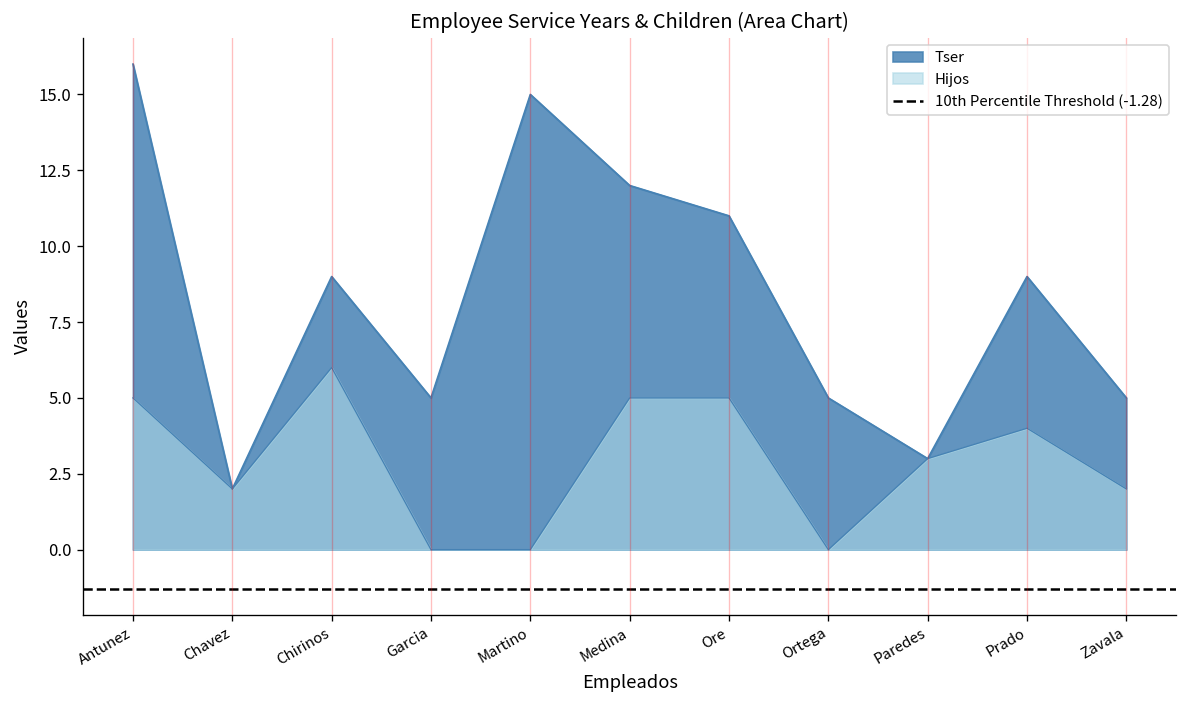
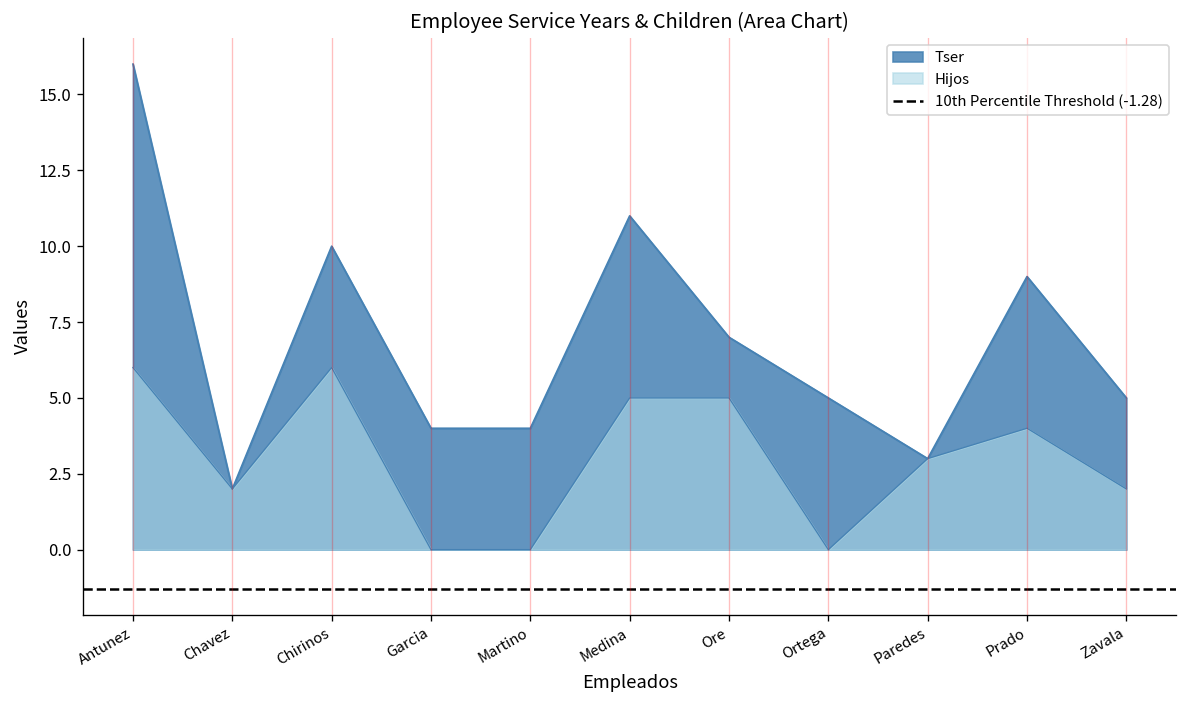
Hijos, Antunez: 5 -> 6
Tser, Chirinos: 9 -> 10
Tser, Garcia: 5 -> 4
Tser, Martino: 15 -> 4
Tser, Medina: 12 -> 11
Tser, Ore: 11 -> 7
